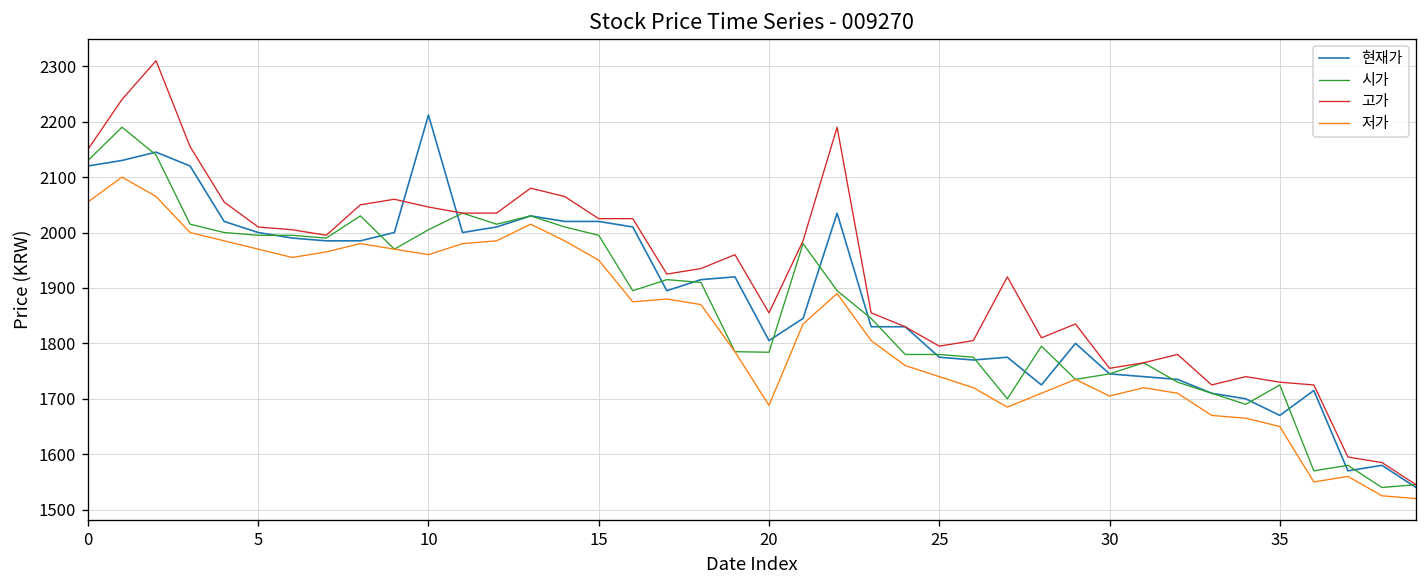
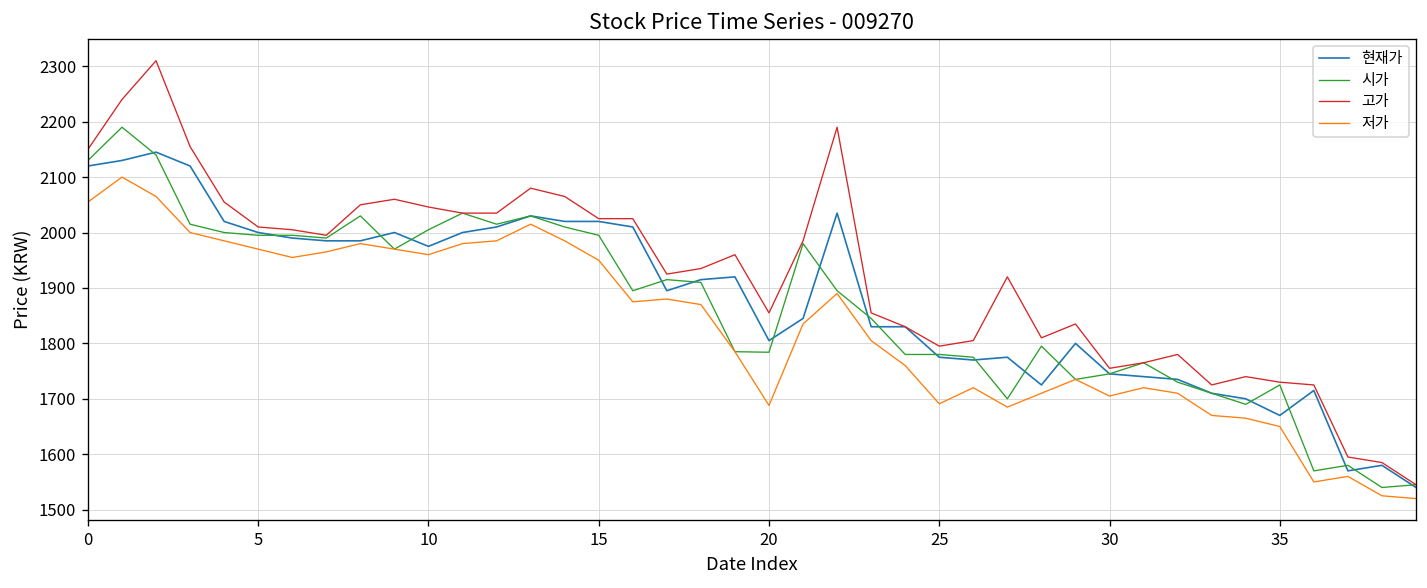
현재가, 10: 2210 -> 1980
저가, 25: 1740 -> 1690
